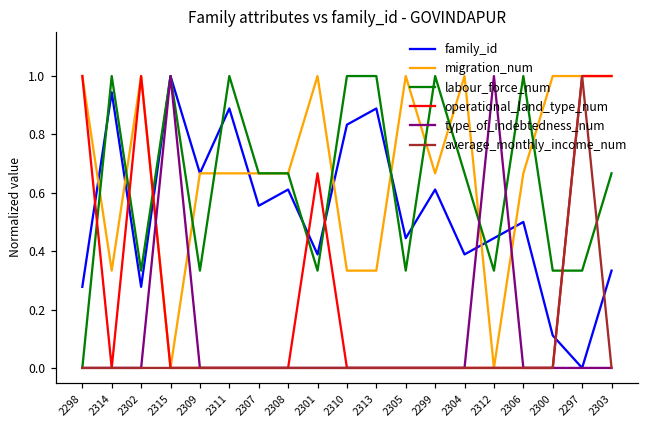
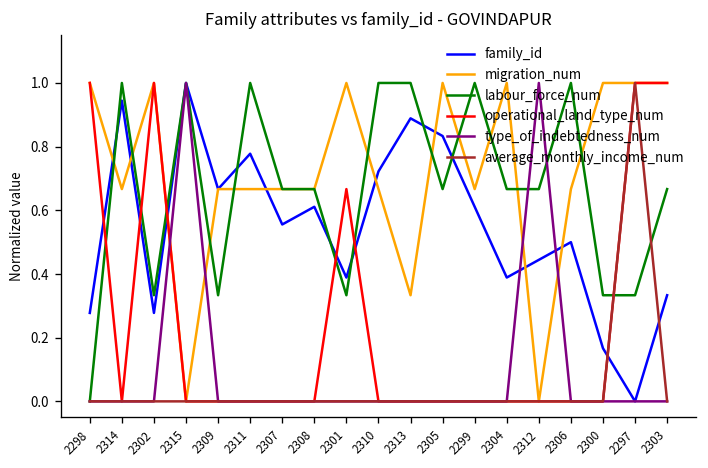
migration_num, 2314: 0.33 -> 0.67
family_id, 2311: 0.89 -> 0.78
family_id, 2310: 0.83 -> 0.72
migration_num, 2310: 0.33 -> 0.67
family_id, 2305: 0.44 -> 0.83
labour_force_num, 2305: 0.33 -> 0.67
labour_force_num, 2312: 0.33 -> 0.67
family_id, 2300: 0.11 -> 0.17
